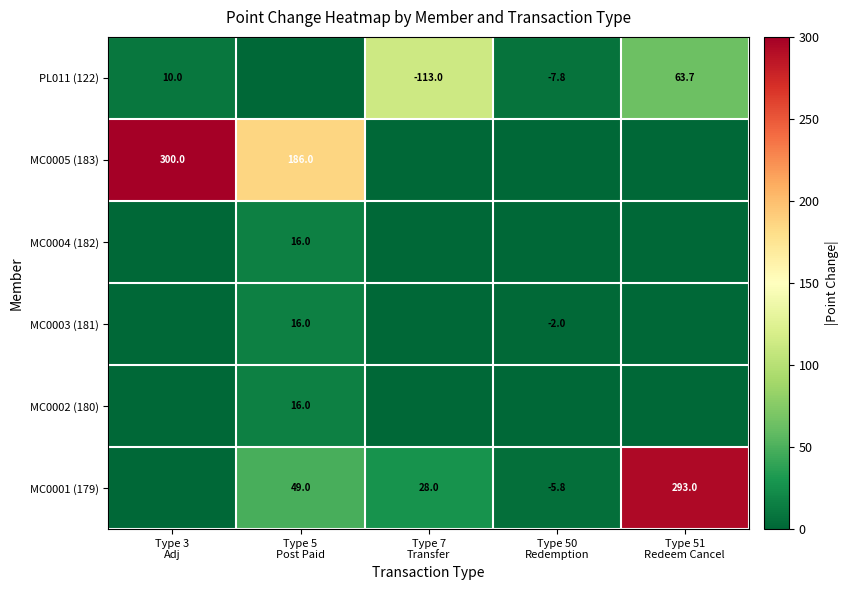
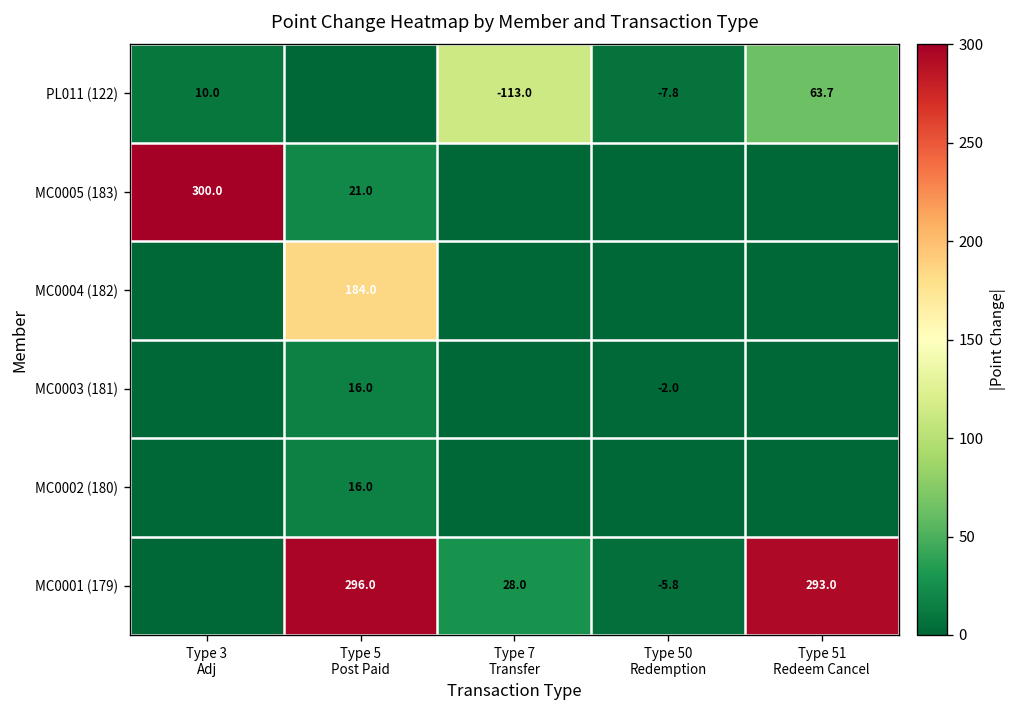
MC0005 (183), Type 5 Post Paid: 186.0 -> 21.0
MC0004 (182), Type 5 Post Paid: 16.0 -> 184.0
MC0001 (179), Type 5 Post Paid: 49.0 -> 296.0
